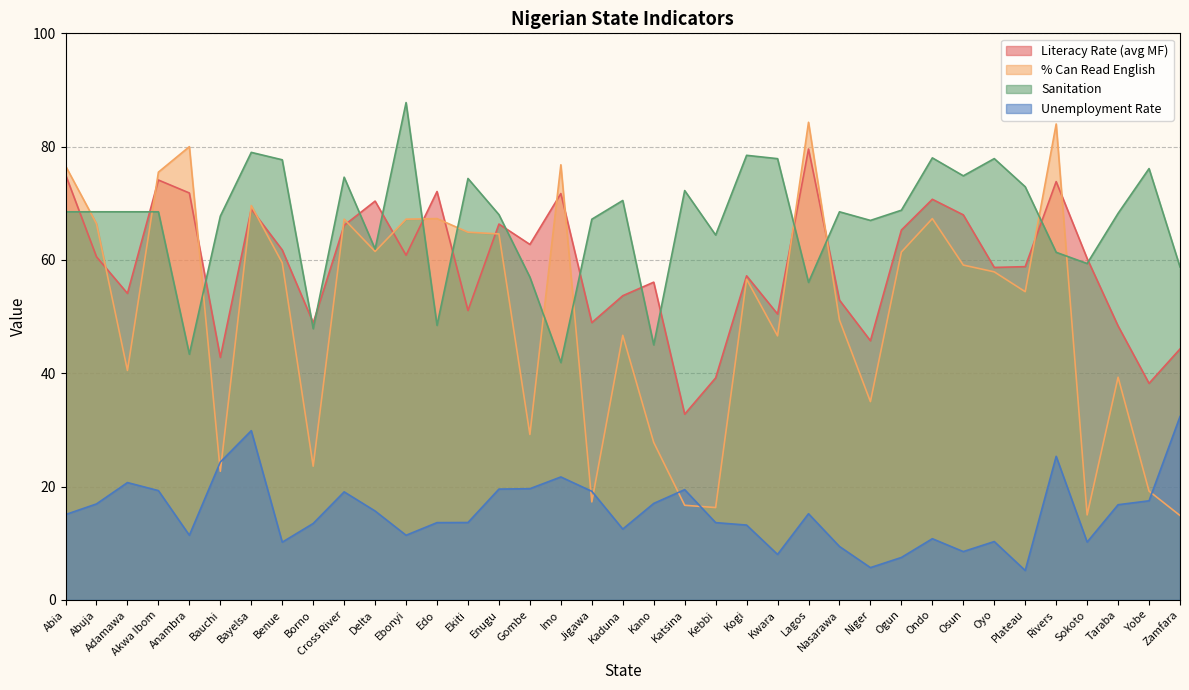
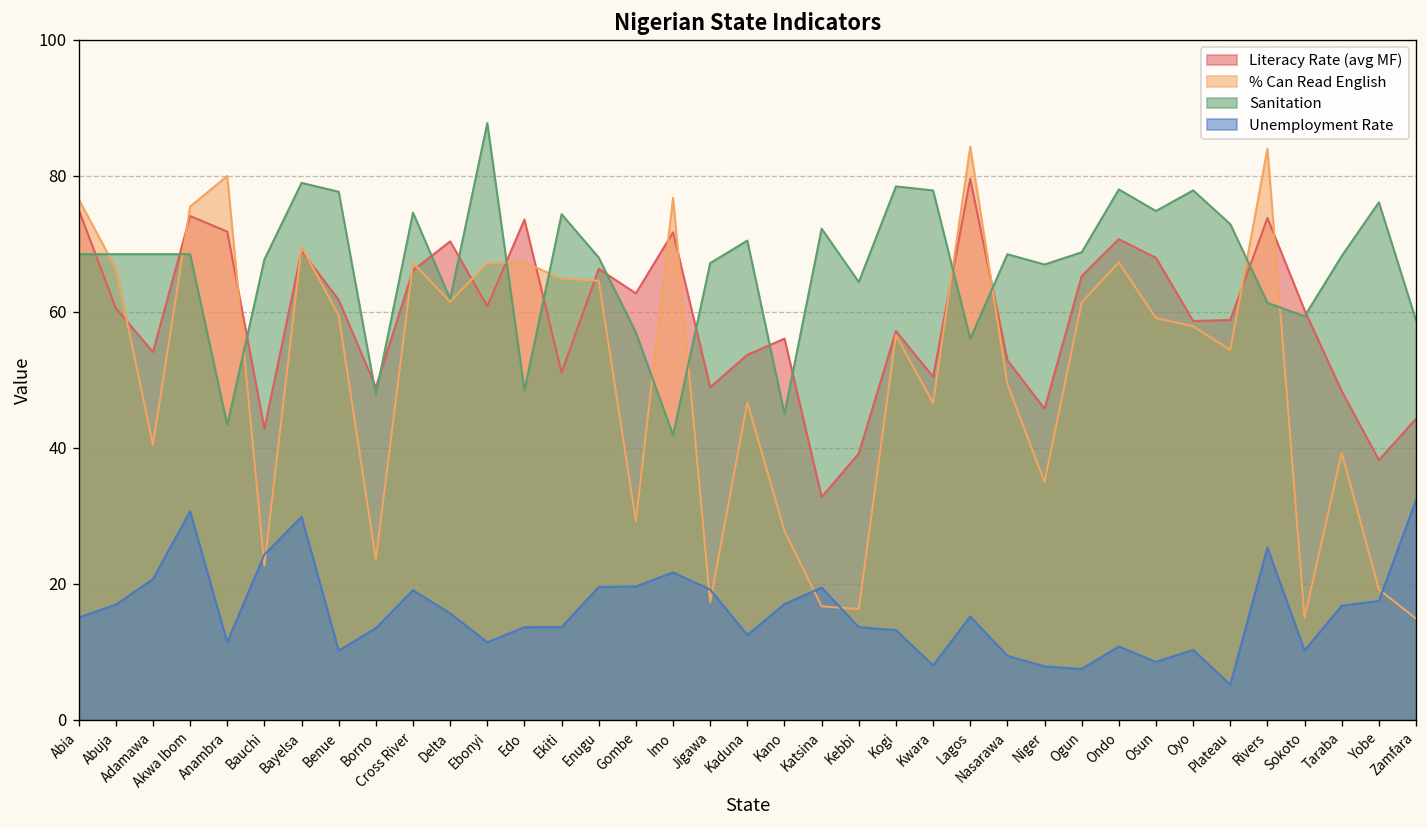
Unemployment Rate, Akwa Ibom: 19 -> 31
Literacy Rate (avg MF), Edo: 72 -> 74
Unemployment Rate, Niger: 6 -> 8
